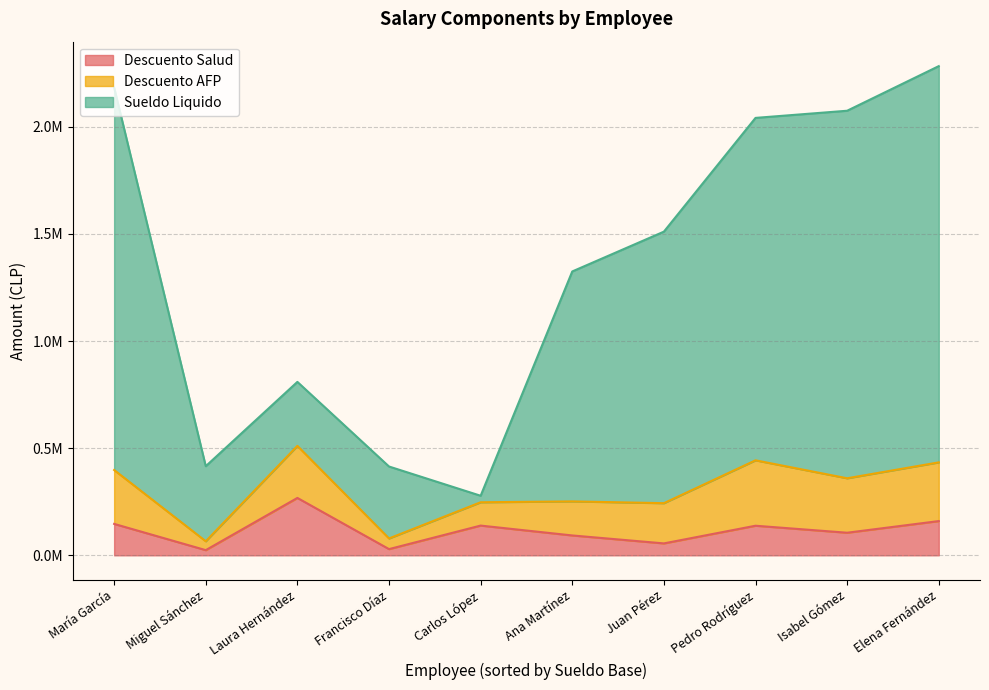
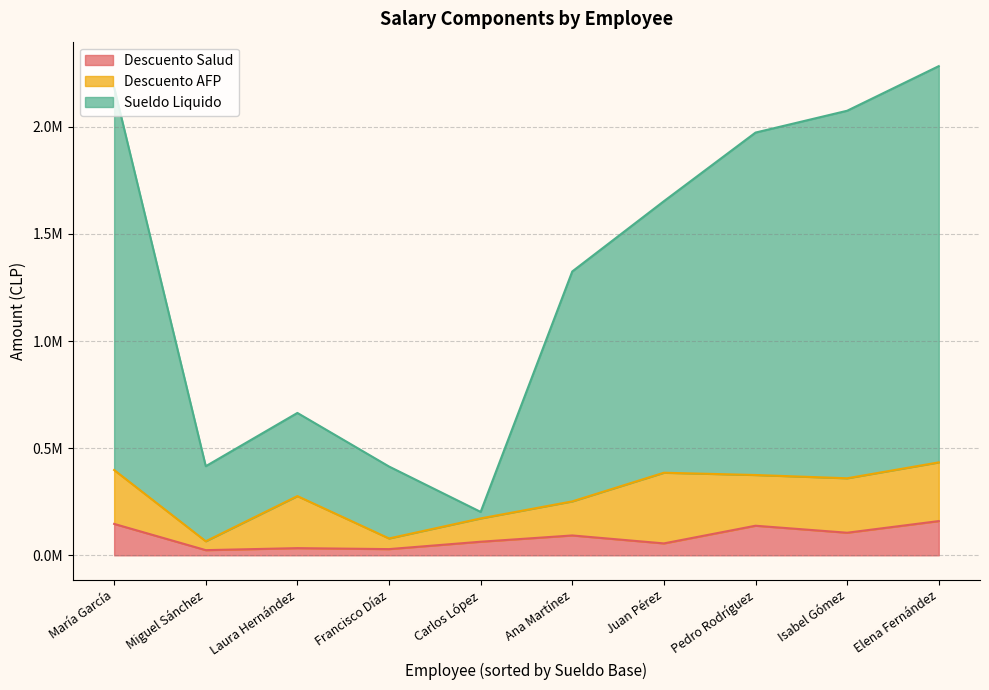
Descuento Salud, Laura Hernández: 270000 -> 30000
Sueldo Liquido, Laura Hernández: 300000 -> 390000
Descuento Salud, Carlos López: 140000 -> 60000
Descuento AFP, Juan Pérez: 190000 -> 330000
Descuento AFP, Pedro Rodríguez: 310000 -> 240000
